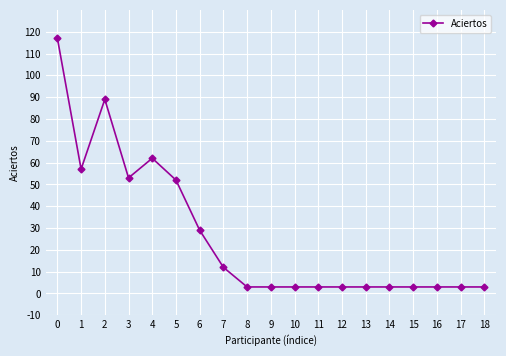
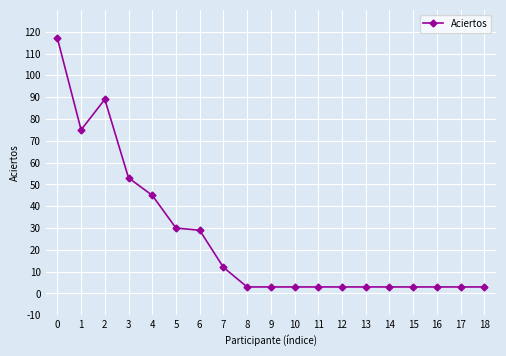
1: 57 -> 75
4: 62 -> 45
5: 52 -> 30
